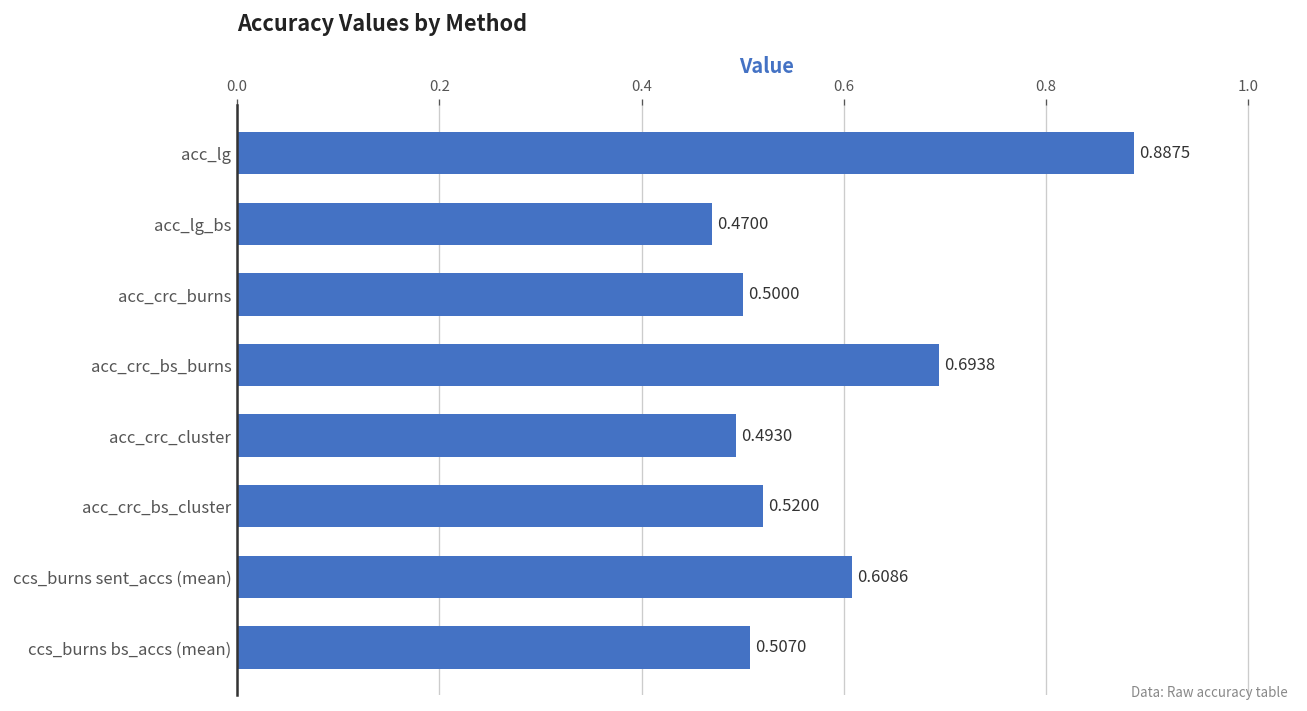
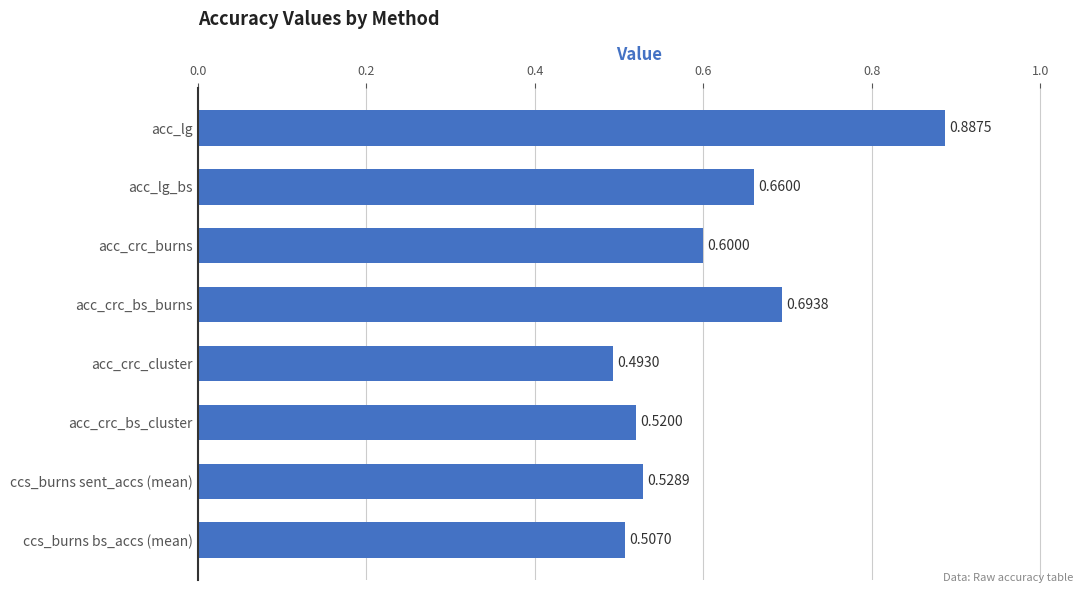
acc_lg_bs: 0.4700 -> 0.6600
acc_crc_burns: 0.5000 -> 0.6000
ccs_burns sent_accs (mean): 0.6086 -> 0.5289
